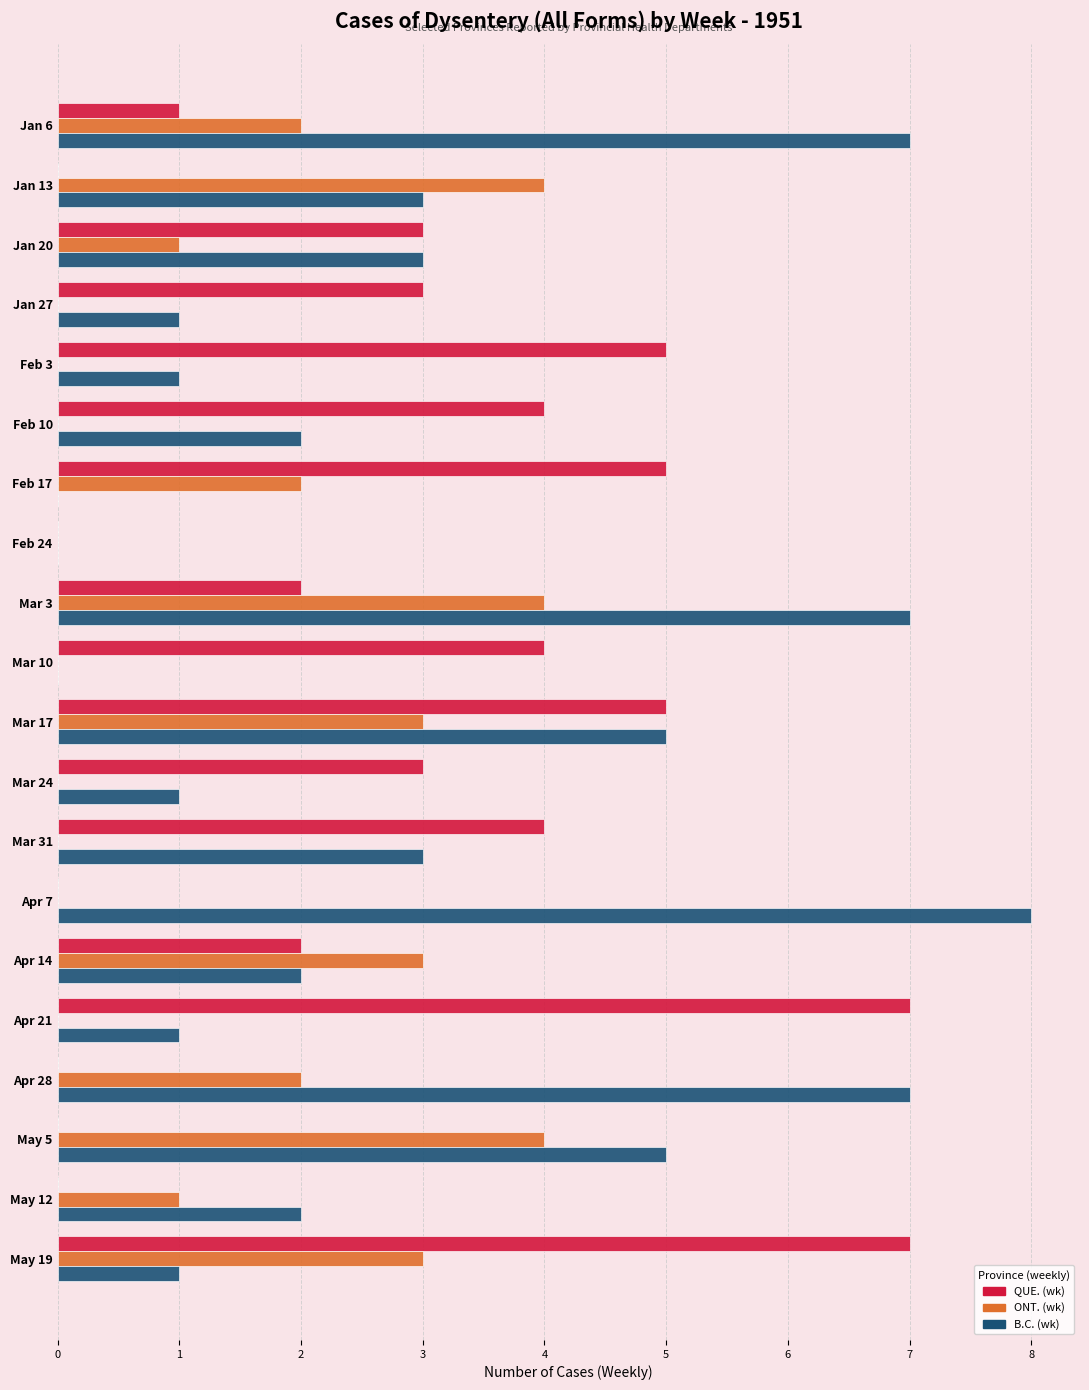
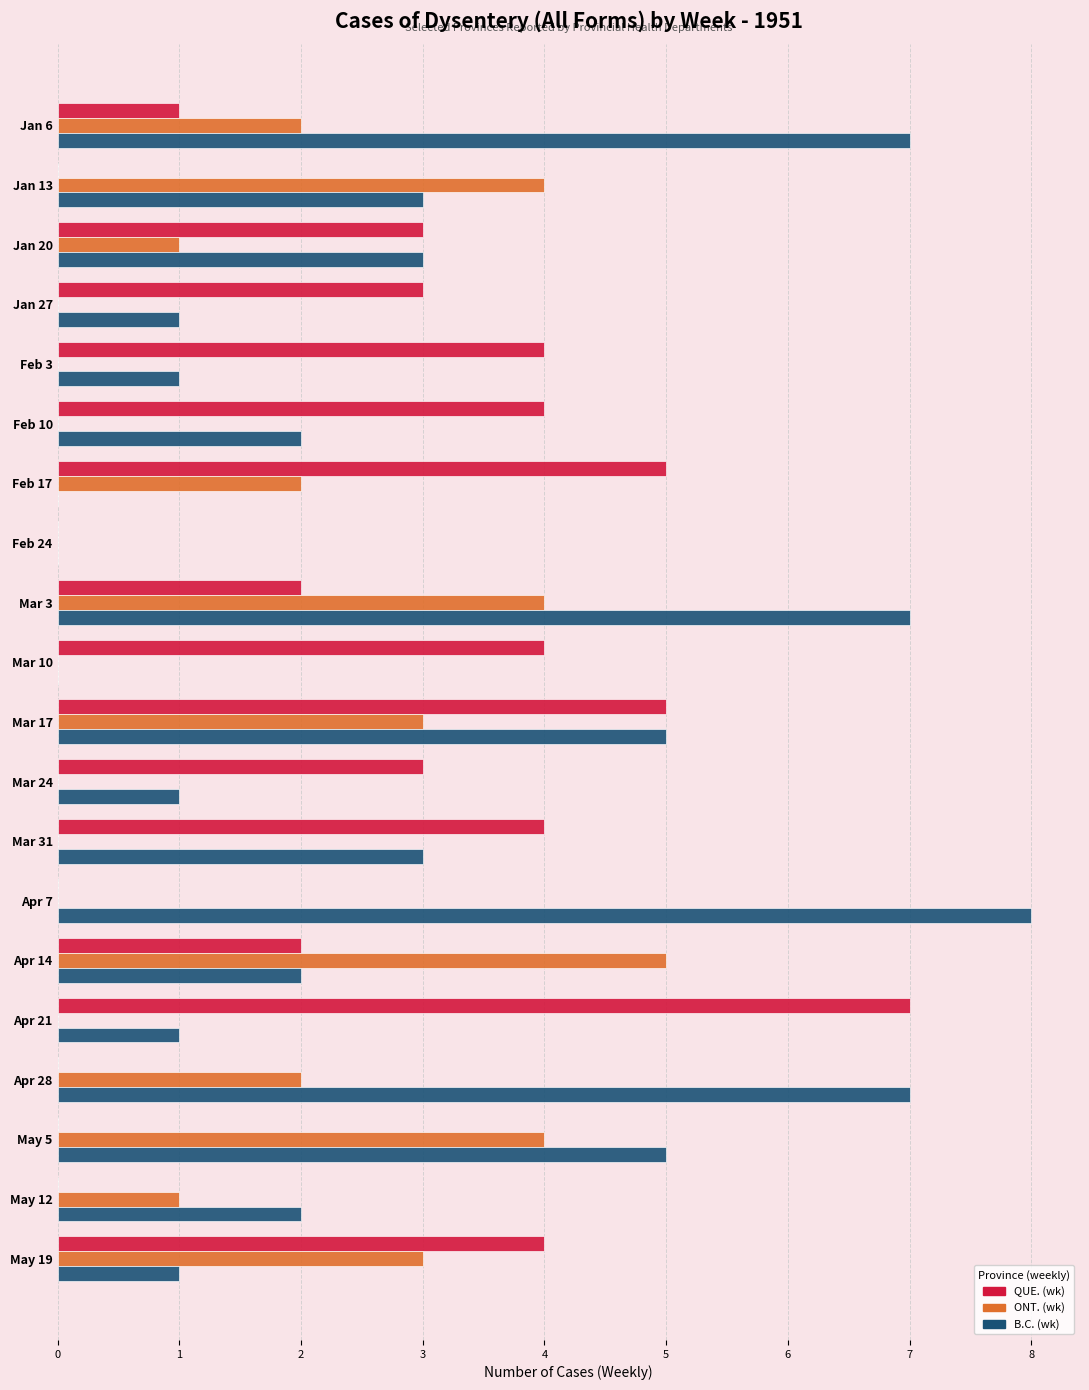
QUE. (wk), Feb 3: 5 -> 4
ONT. (wk), Apr 14: 3 -> 5
QUE. (wk), May 19: 7 -> 4
